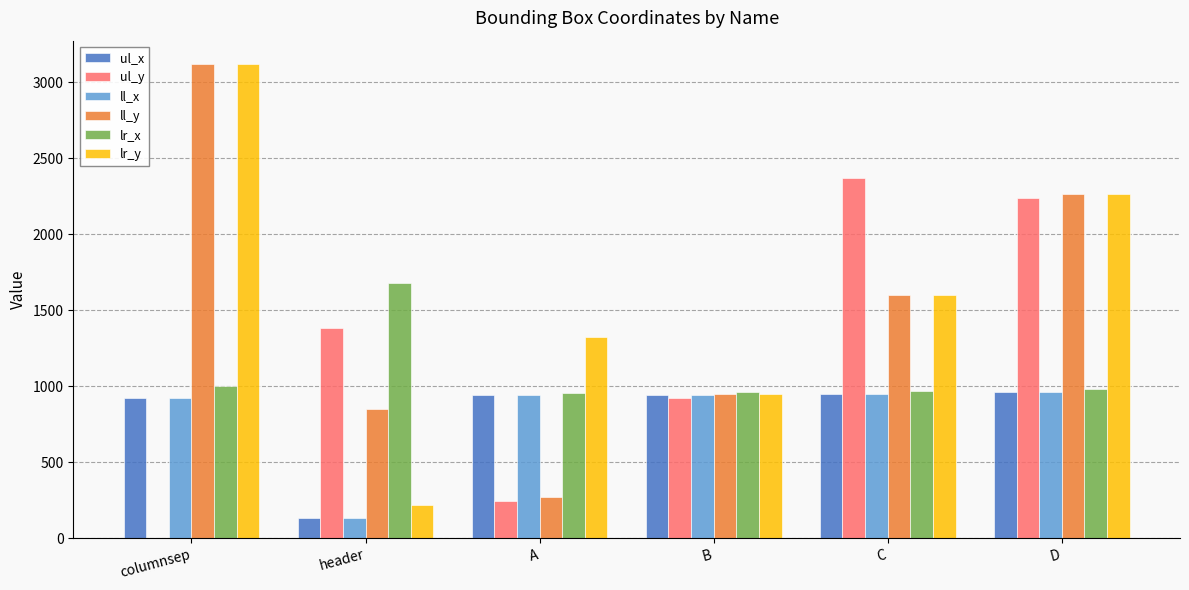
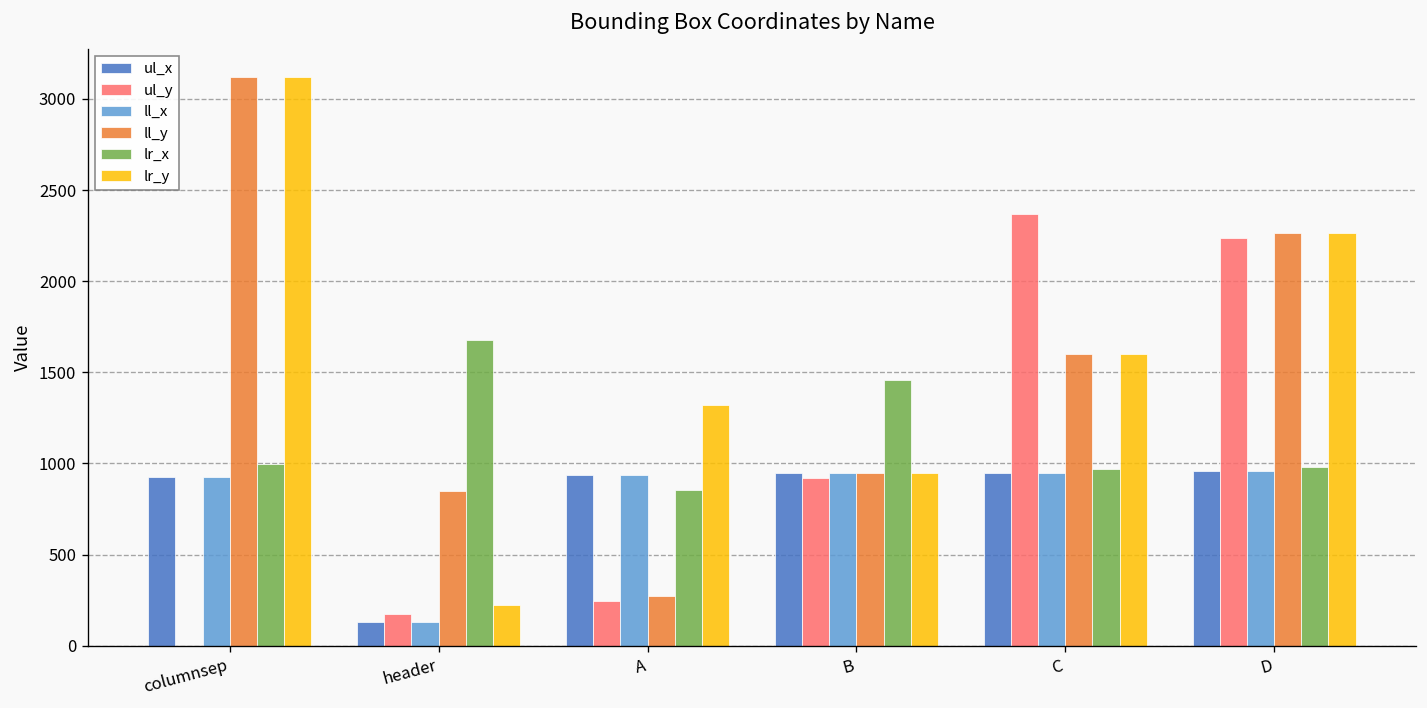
ul_y, header: 1390 -> 170
lr_x, A: 960 -> 860
lr_x, B: 970 -> 1460
